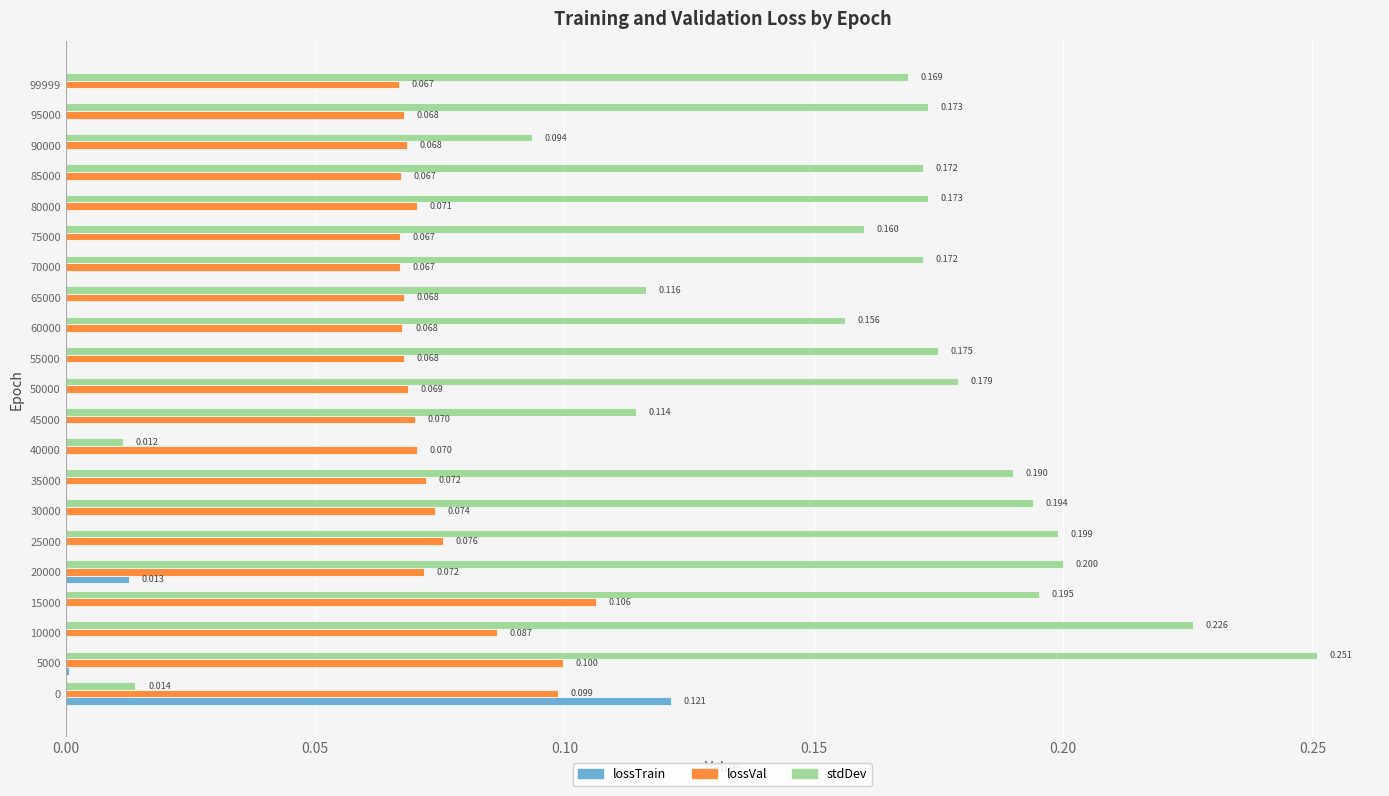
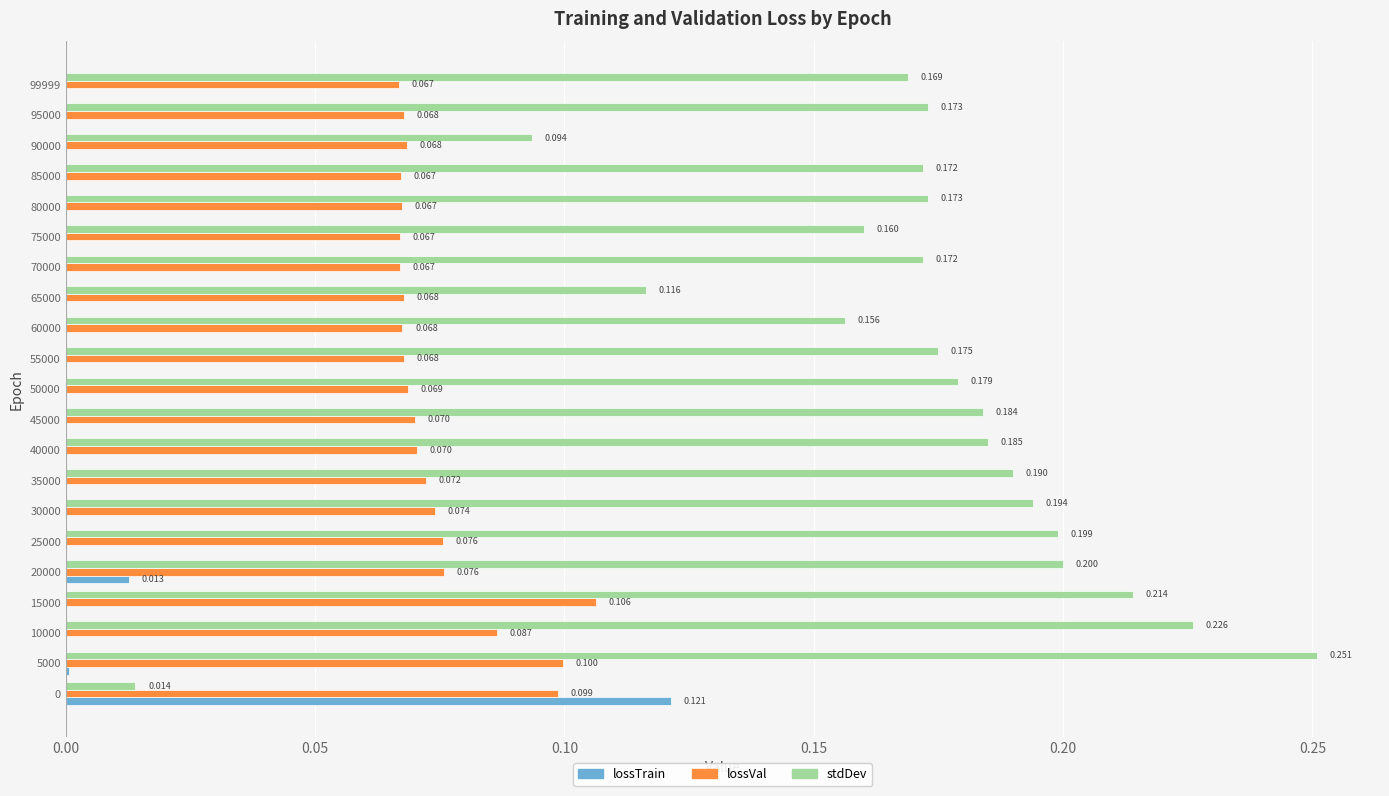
lossVal, 80000: 0.071 -> 0.067
stdDev, 45000: 0.114 -> 0.184
stdDev, 40000: 0.012 -> 0.185
lossVal, 20000: 0.072 -> 0.076
stdDev, 15000: 0.195 -> 0.214
